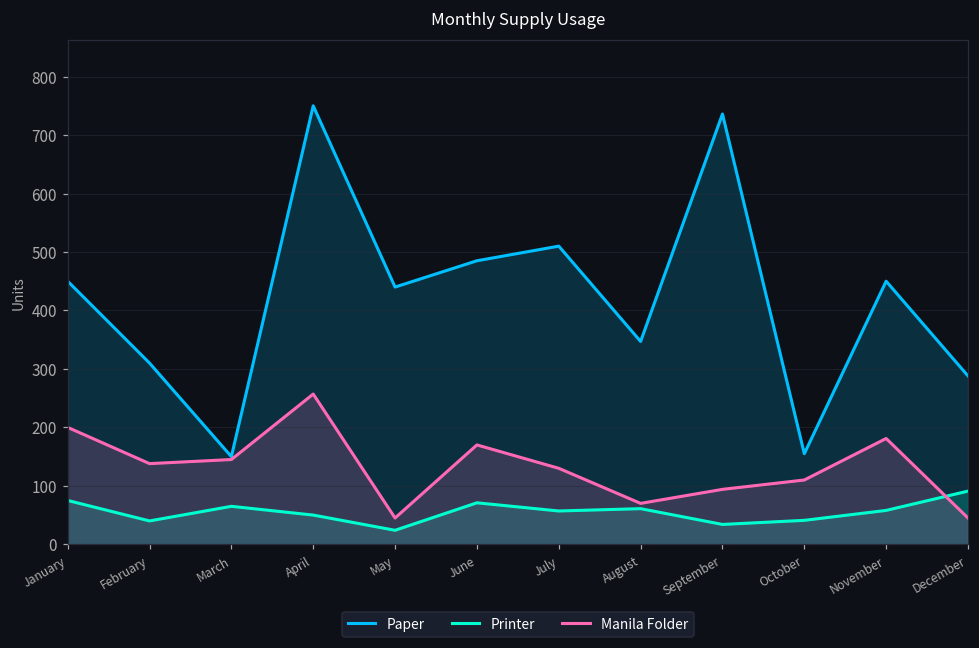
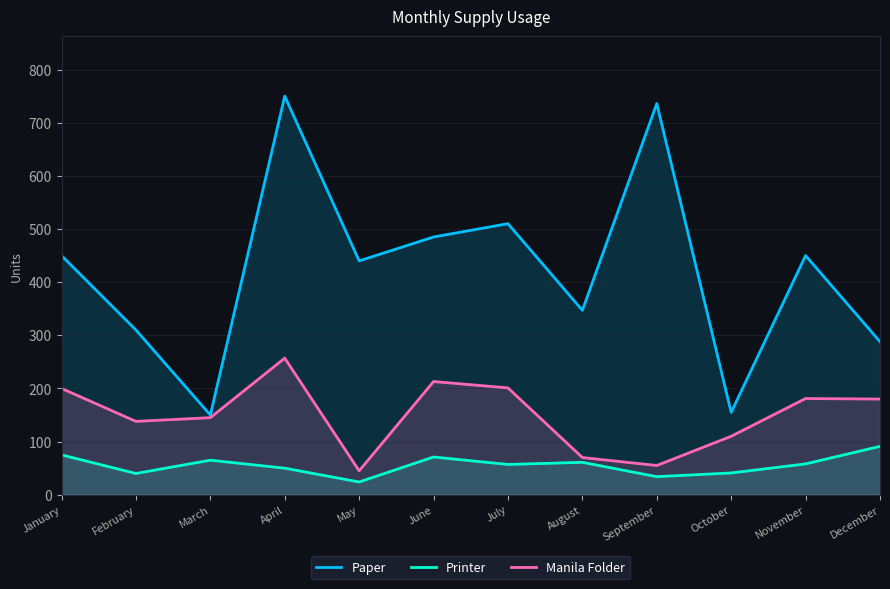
Manila Folder, June: 170 -> 210
Manila Folder, July: 130 -> 200
Manila Folder, September: 90 -> 60
Manila Folder, December: 50 -> 180
